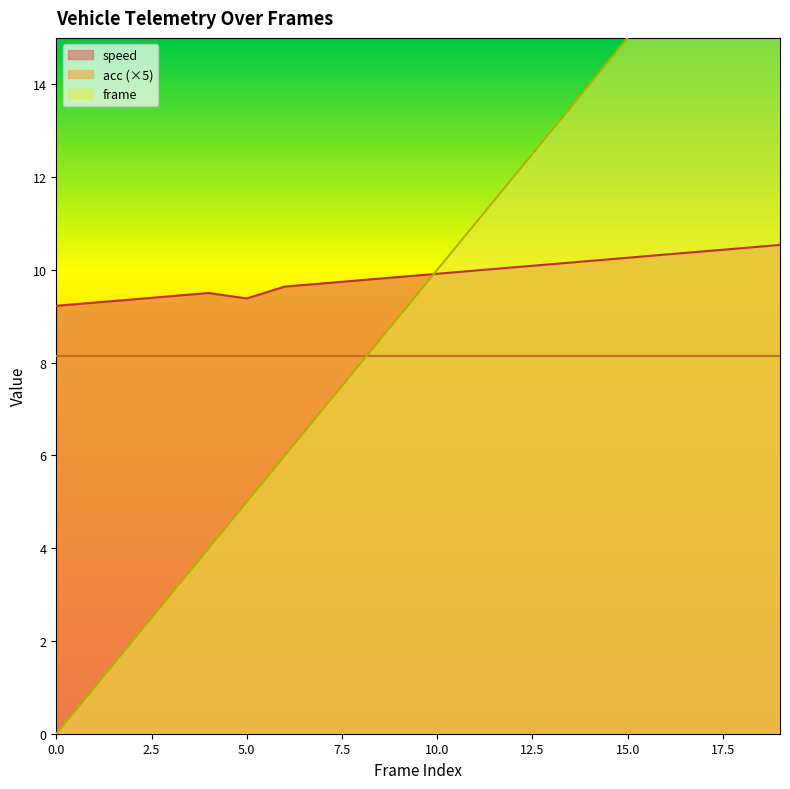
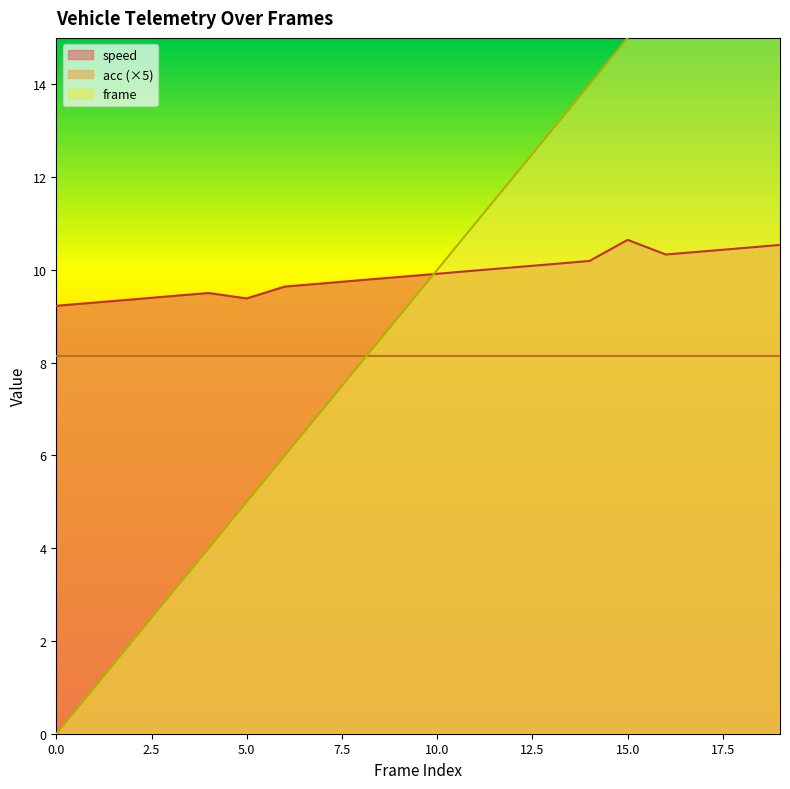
speed, 15.0: 10.3 -> 10.6
